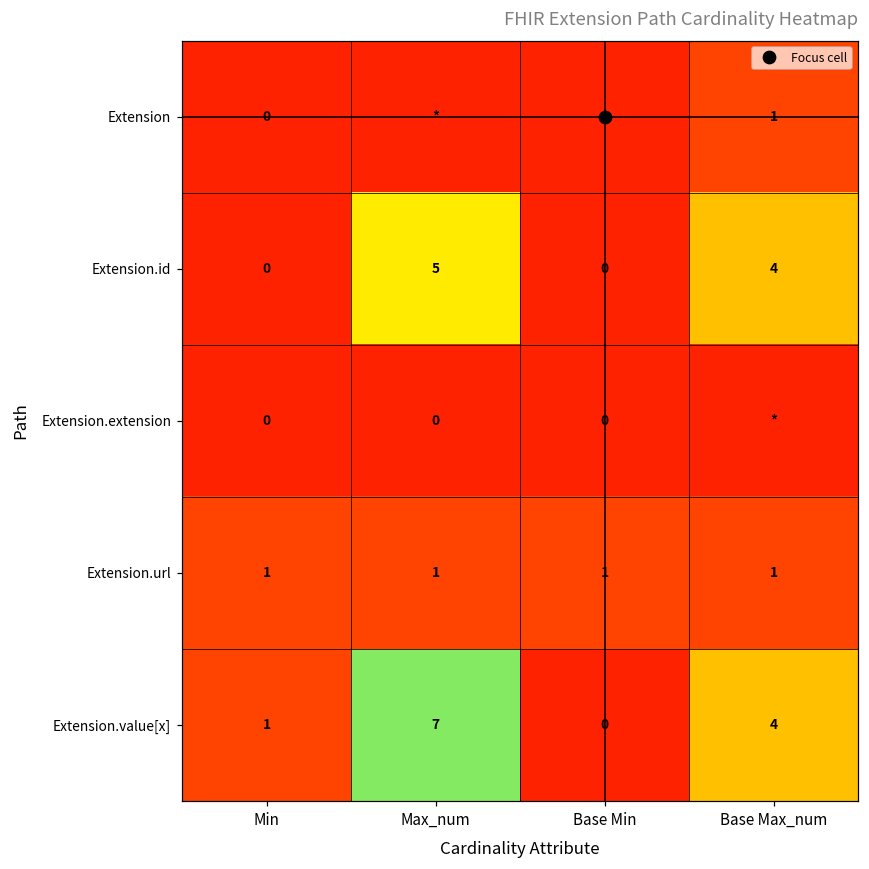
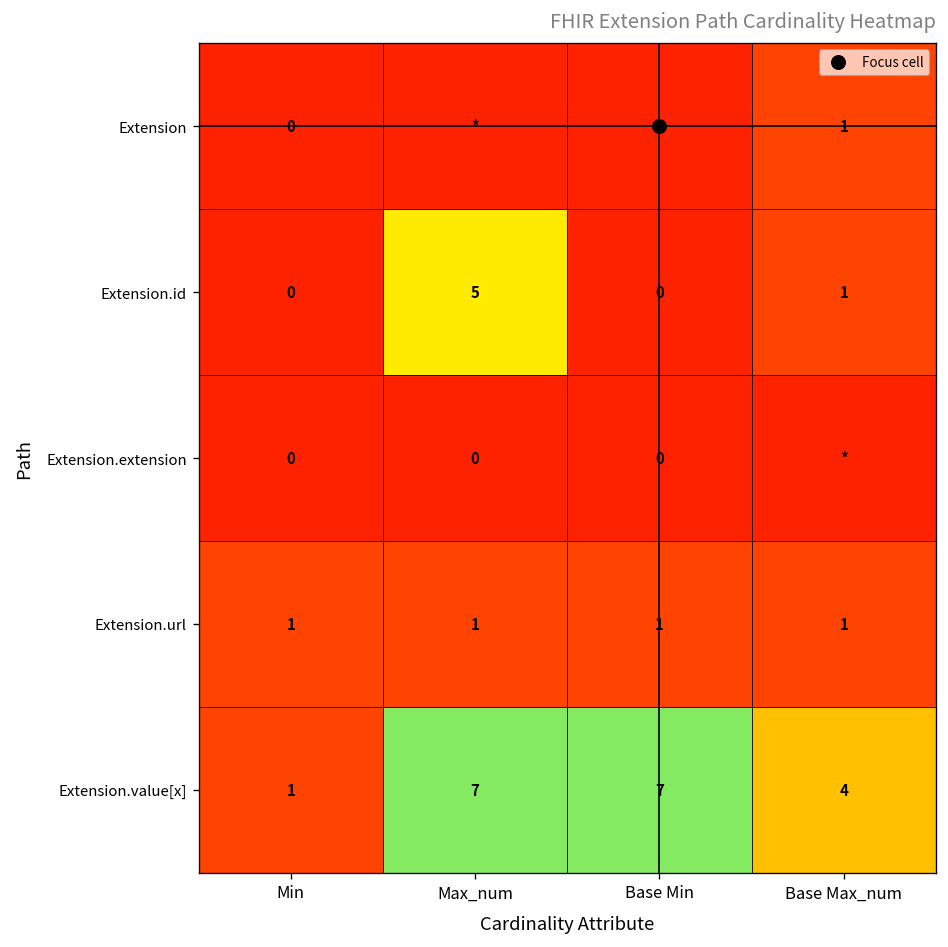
Extension.id, Base Max_num: 4 -> 1
Extension.value[x], Base Min: 0 -> 7
